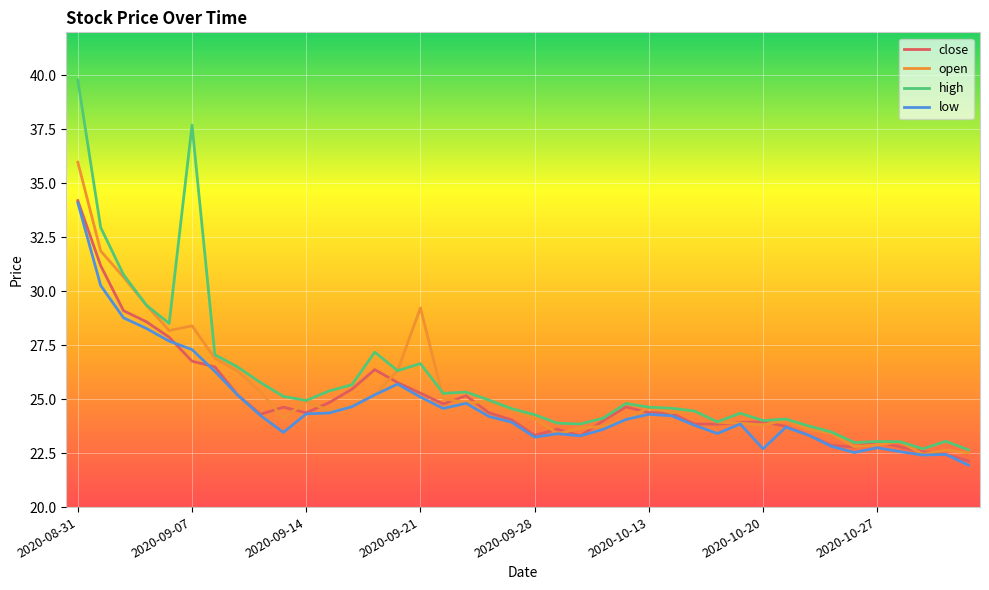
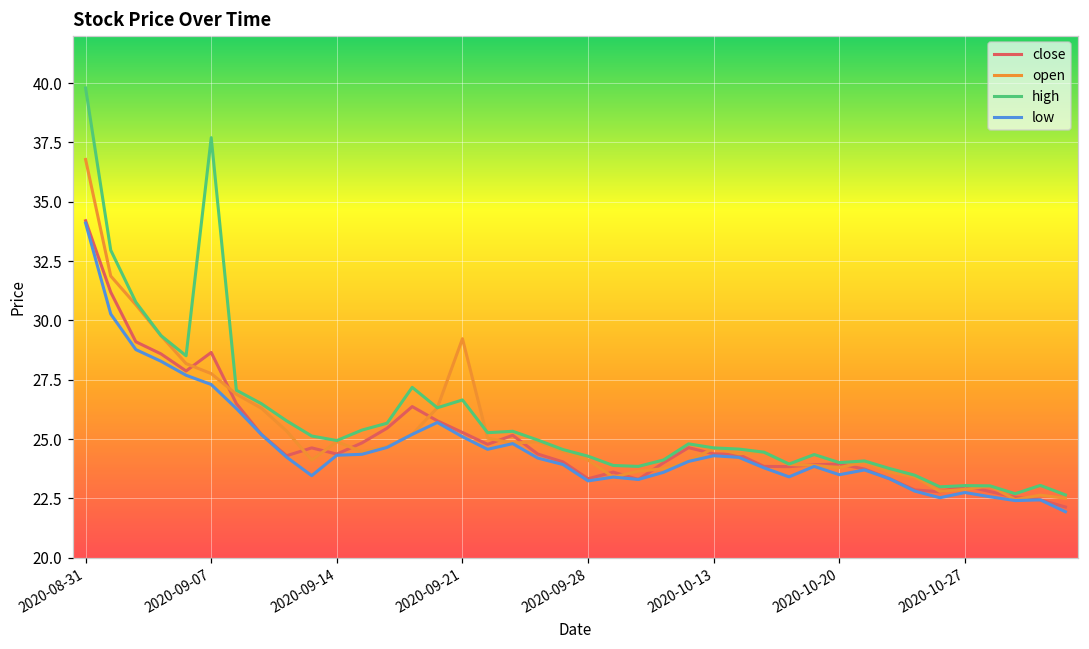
open, 2020-08-31: 36.0 -> 36.8
close, 2020-09-07: 26.8 -> 28.7
open, 2020-09-07: 28.4 -> 27.8
low, 2020-10-20: 22.7 -> 23.5
